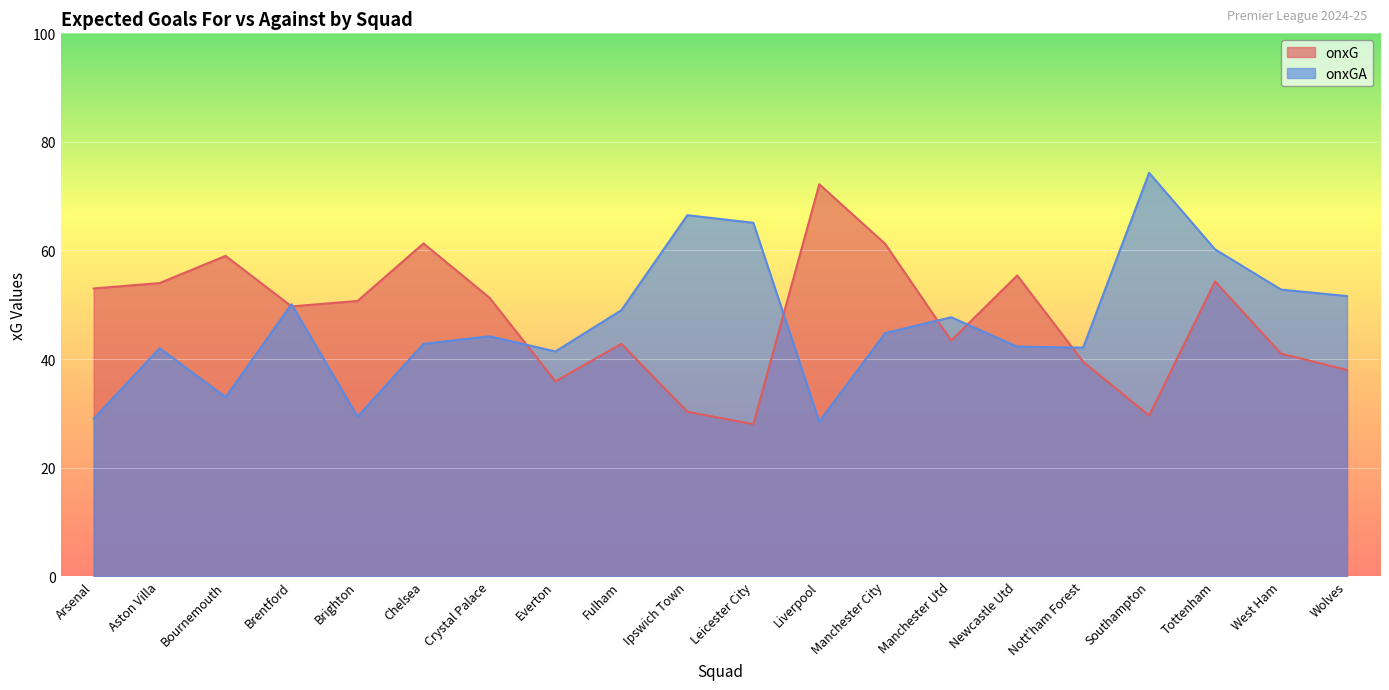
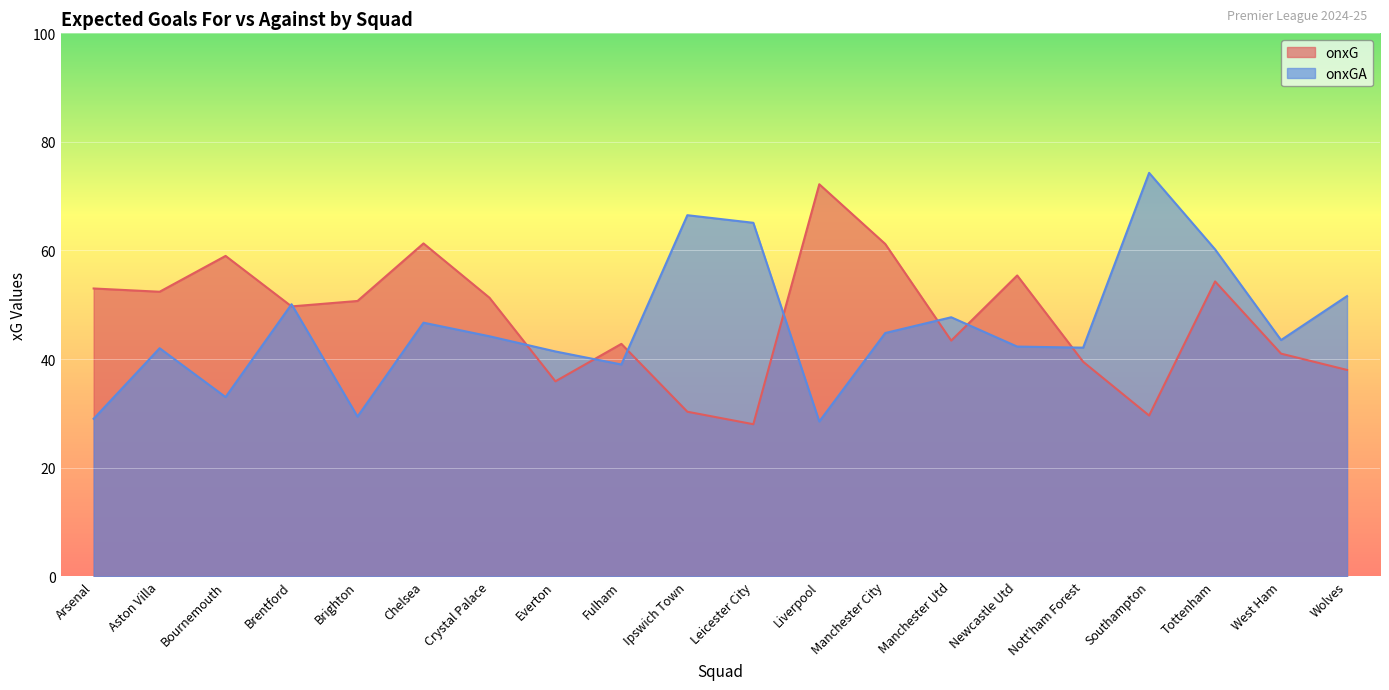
onxG, Aston Villa: 54 -> 52
onxGA, Chelsea: 43 -> 47
onxGA, Fulham: 49 -> 39
onxGA, West Ham: 53 -> 44
